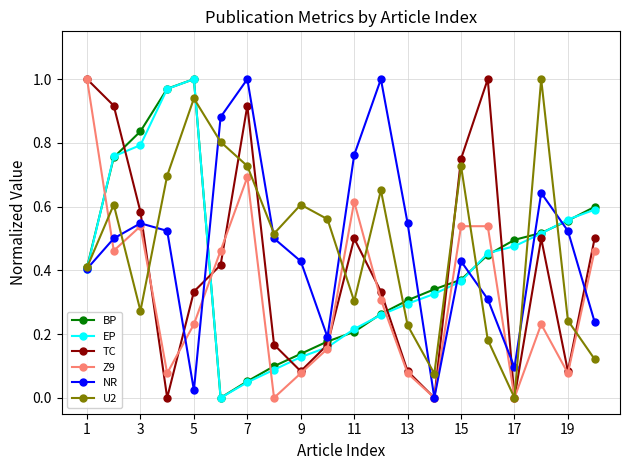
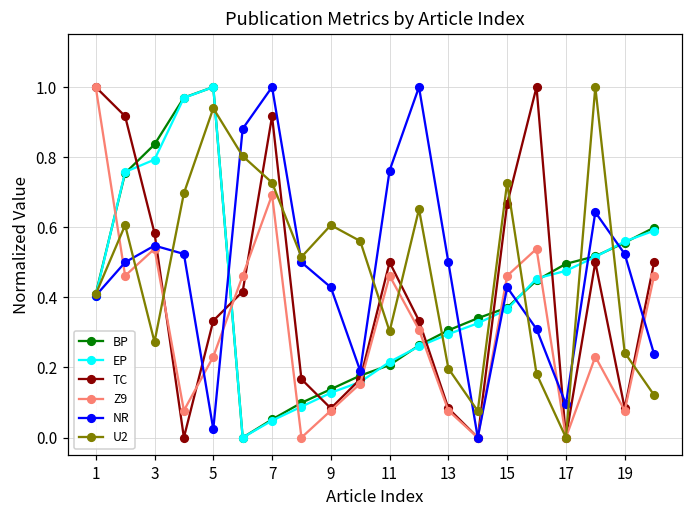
Z9, 11: 0.62 -> 0.46
NR, 13: 0.55 -> 0.50
U2, 13: 0.23 -> 0.20
TC, 15: 0.75 -> 0.67
Z9, 15: 0.54 -> 0.46
